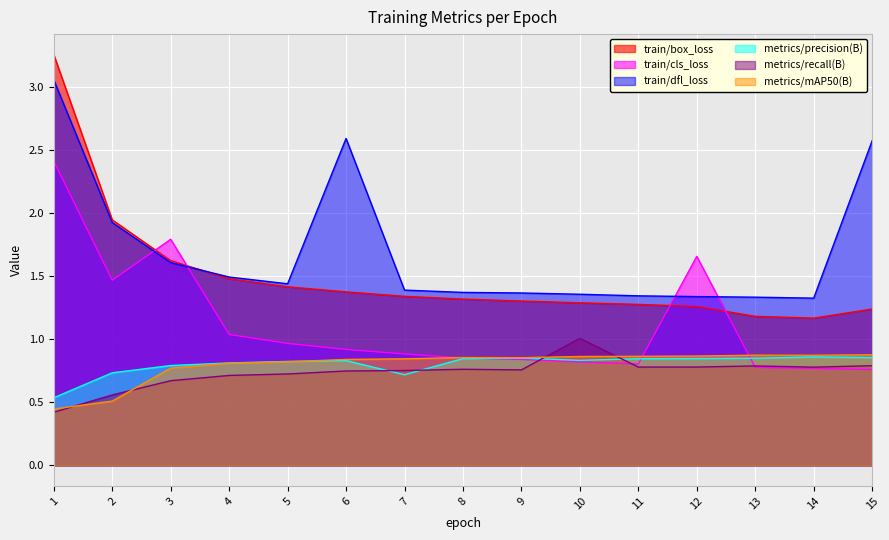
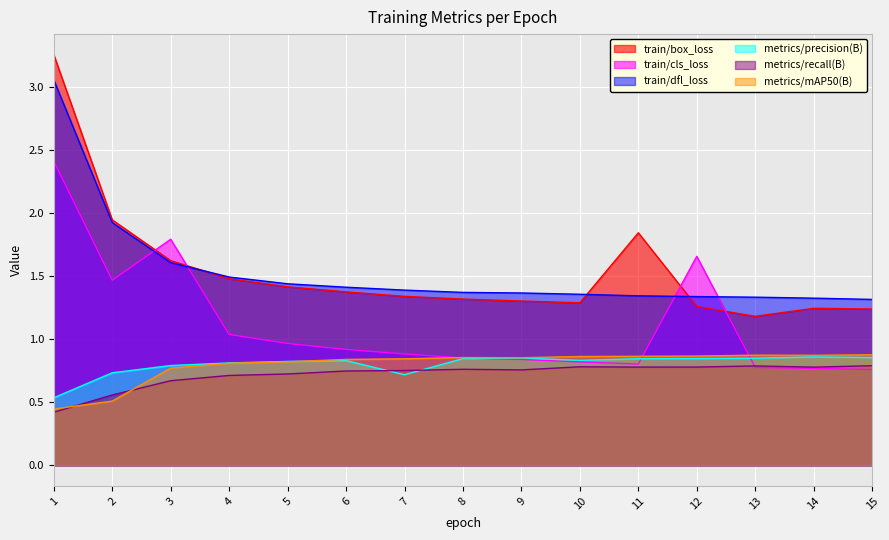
train/dfl_loss, 6: 2.59 -> 1.41
metrics/recall(B), 10: 1.01 -> 0.78
train/box_loss, 11: 1.27 -> 1.84
train/box_loss, 14: 1.17 -> 1.24
train/dfl_loss, 15: 2.57 -> 1.31
